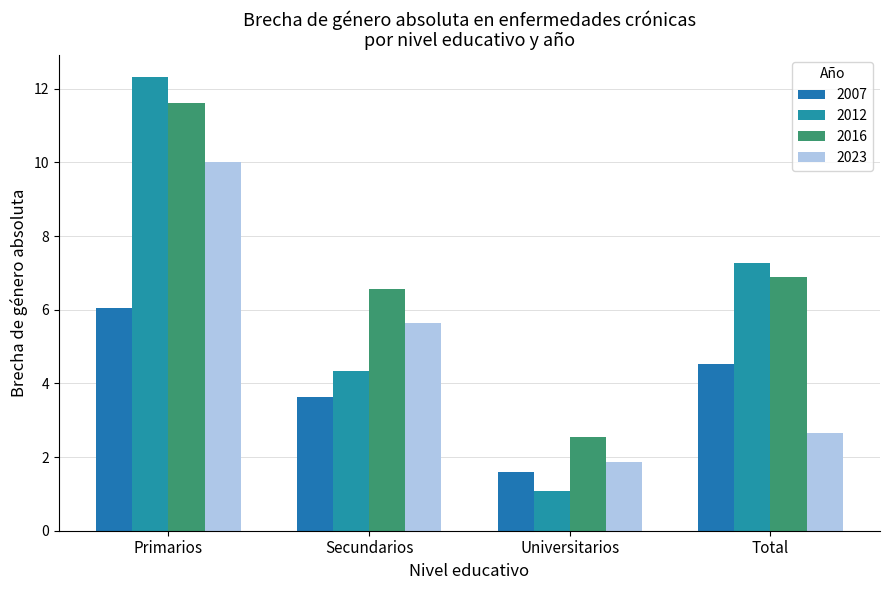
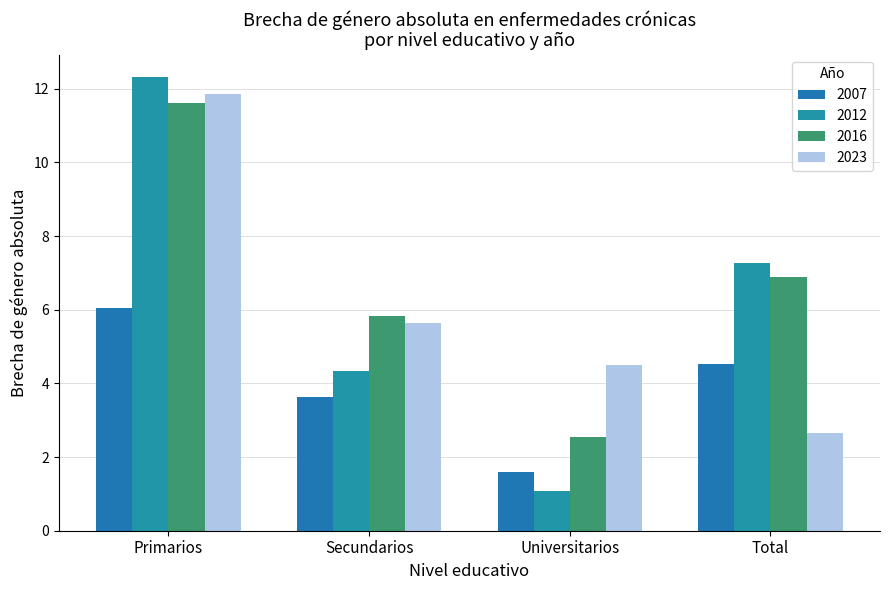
2023, Primarios: 10.0 -> 11.9
2016, Secundarios: 6.6 -> 5.8
2023, Universitarios: 1.9 -> 4.5
